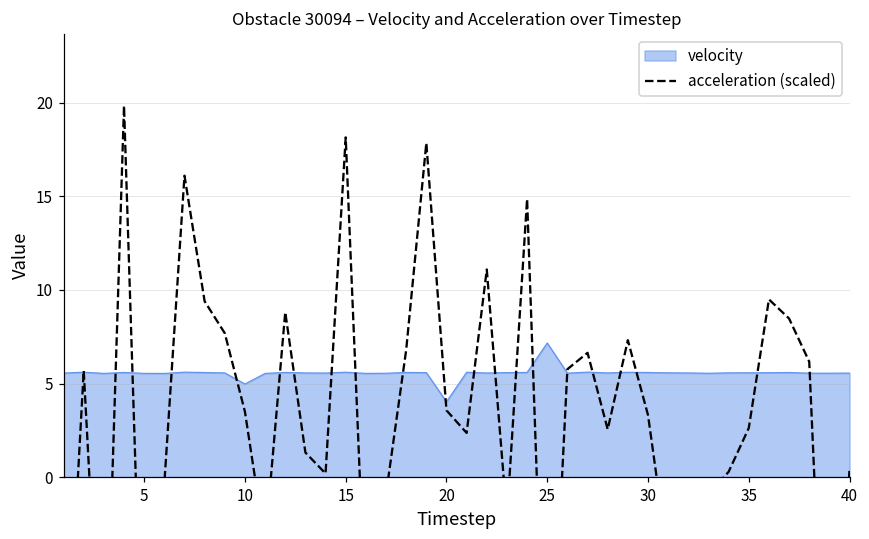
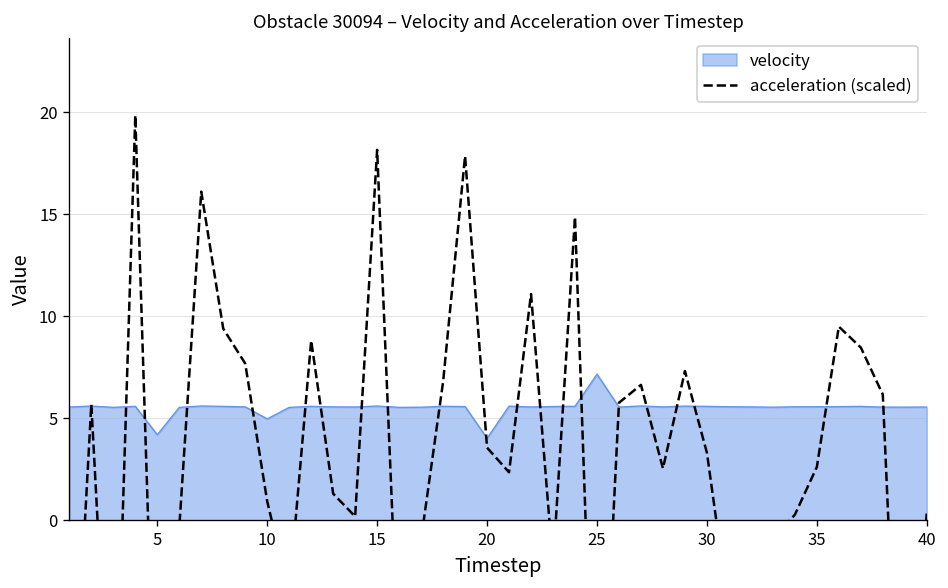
velocity, 5: 5.5 -> 4.2
acceleration (scaled), 10: 3.5 -> 0.9
